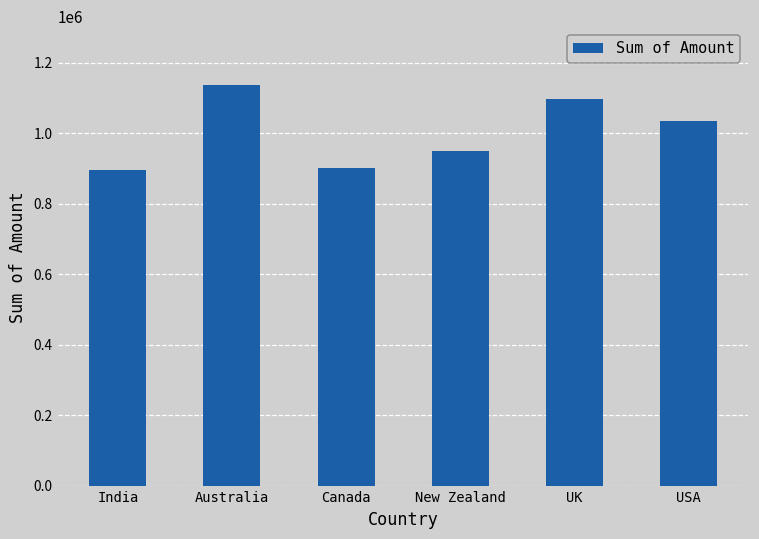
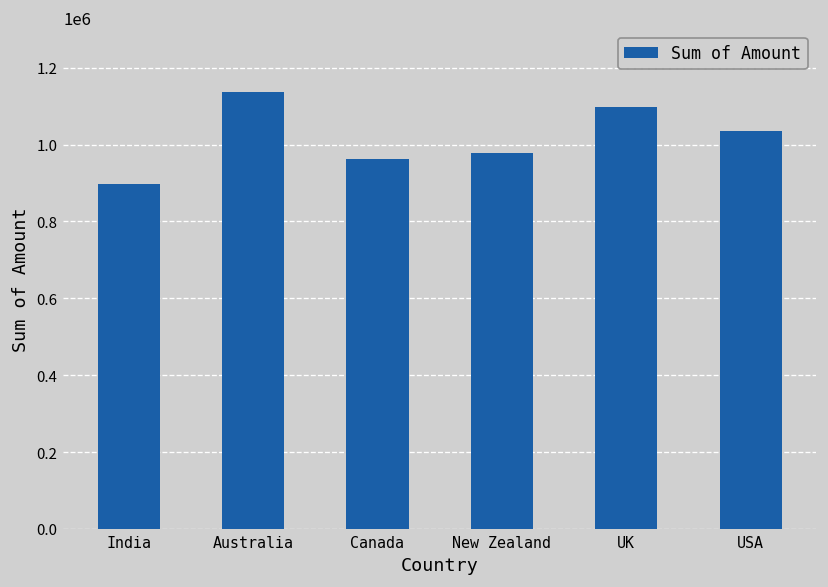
Canada: 900000 -> 960000
New Zealand: 950000 -> 980000
